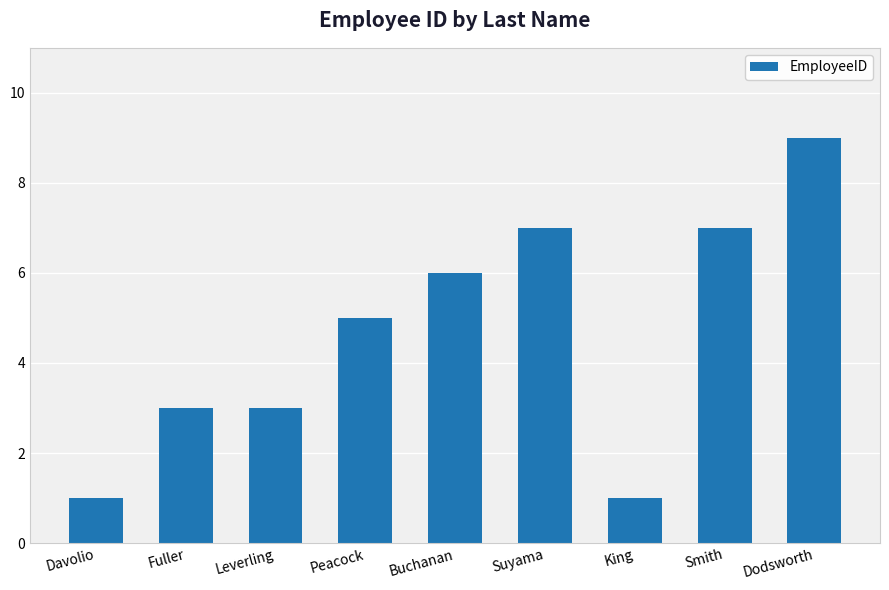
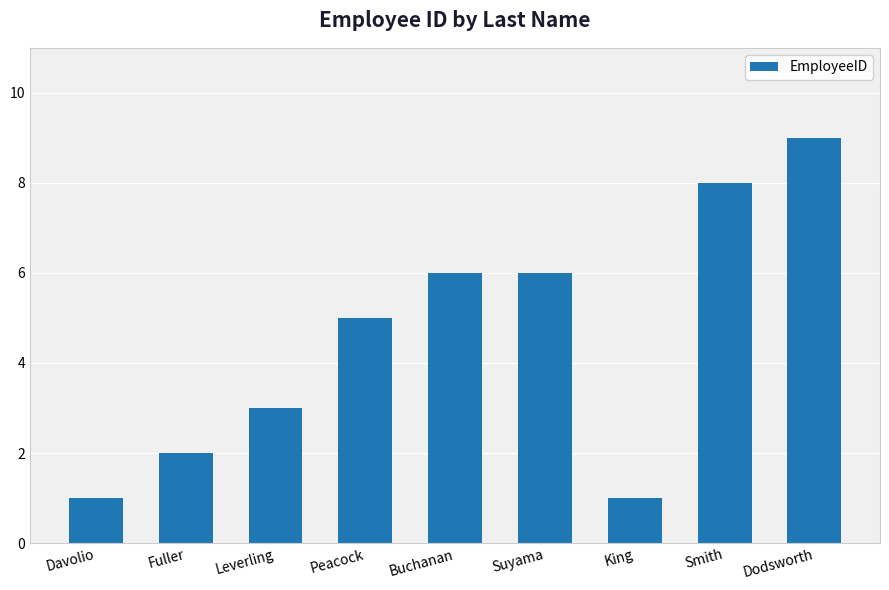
Fuller: 3 -> 2
Suyama: 7 -> 6
Smith: 7 -> 8
